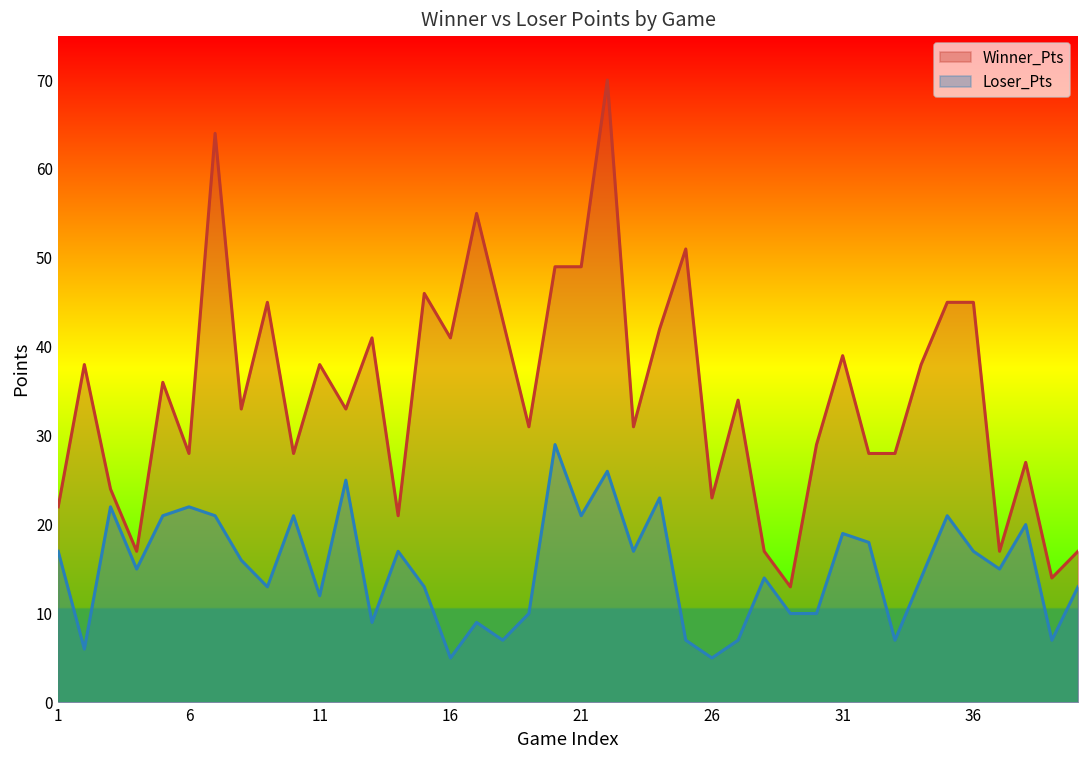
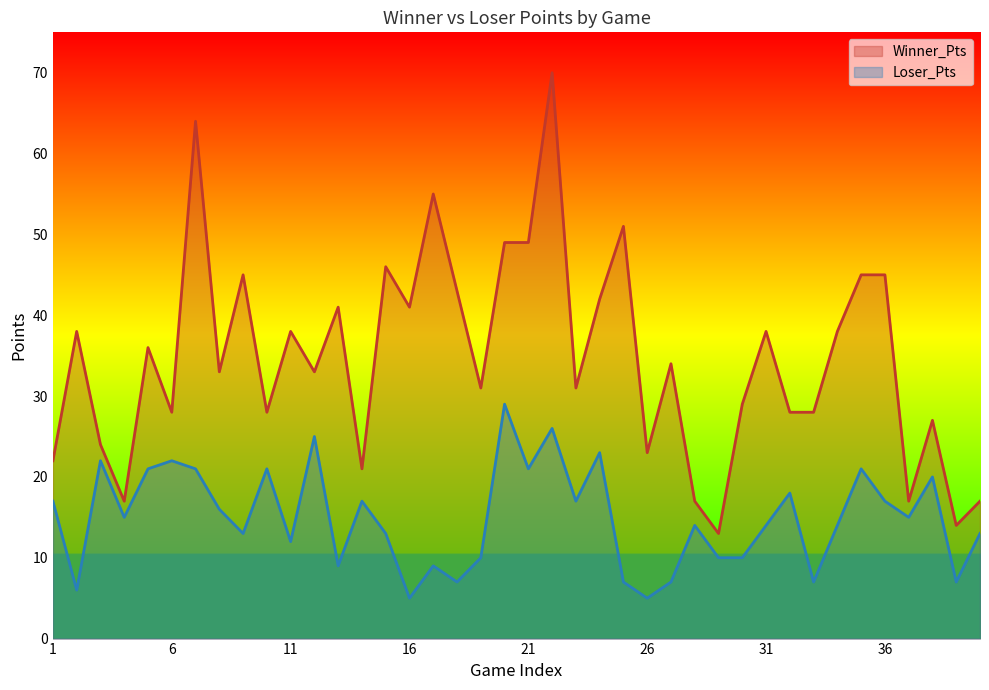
Winner_Pts, 31: 39 -> 38
Loser_Pts, 31: 19 -> 14
